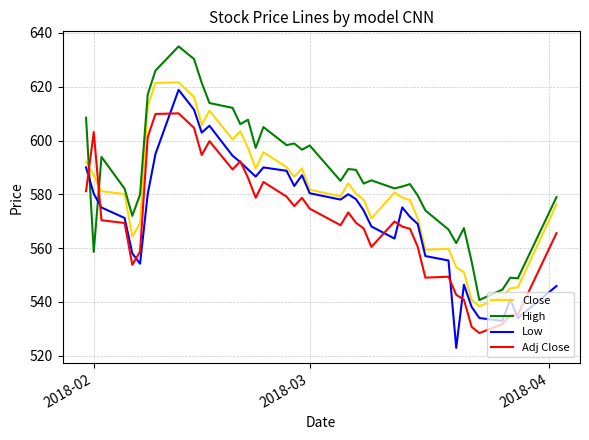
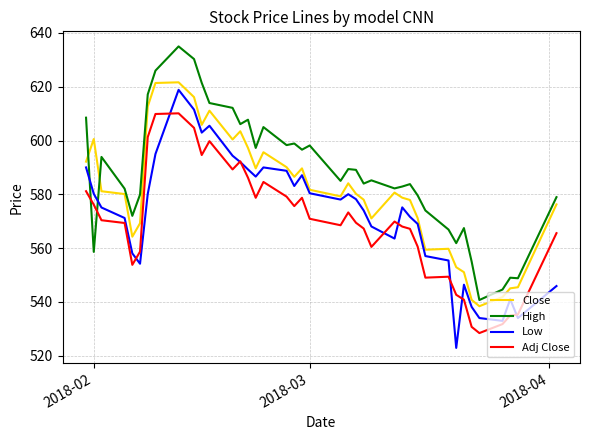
Close, 2018-02: 587 -> 601
Adj Close, 2018-02: 603 -> 576
Adj Close, 2018-03: 575 -> 571
